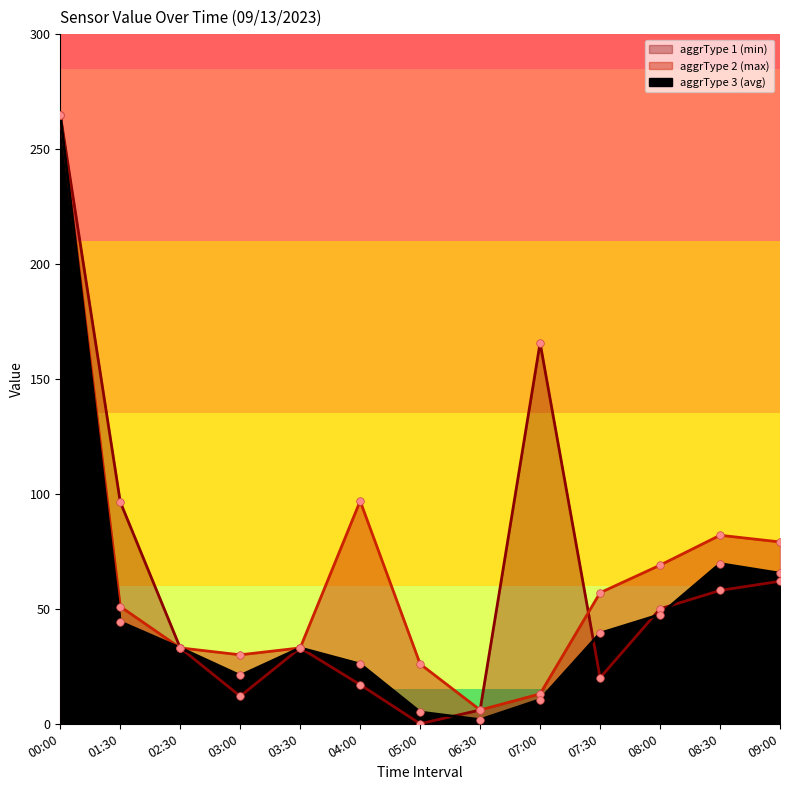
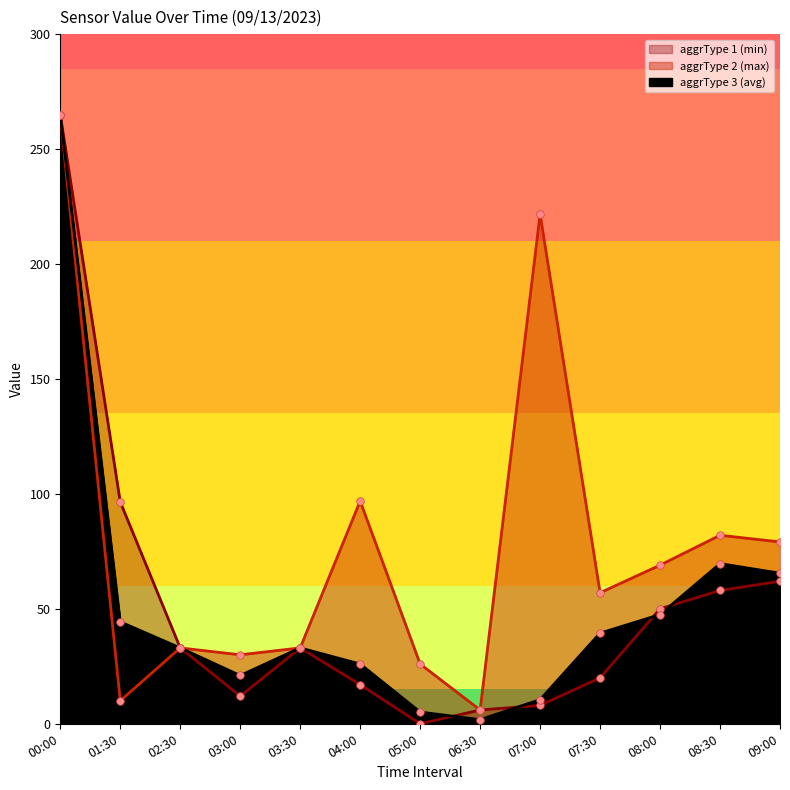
aggrType 2 (max), 01:30: 51 -> 10
aggrType 1 (min), 07:00: 166 -> 8
aggrType 2 (max), 07:00: 13 -> 222
